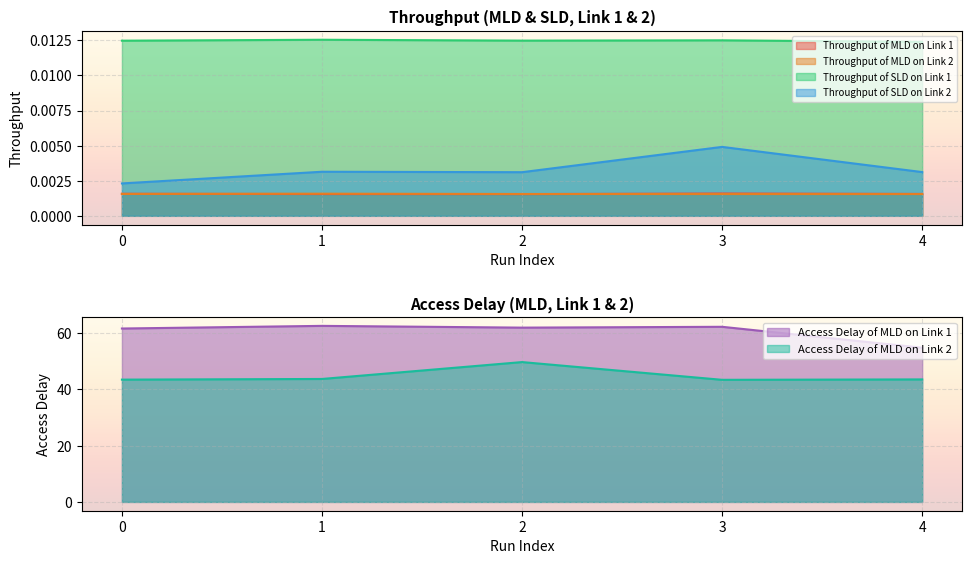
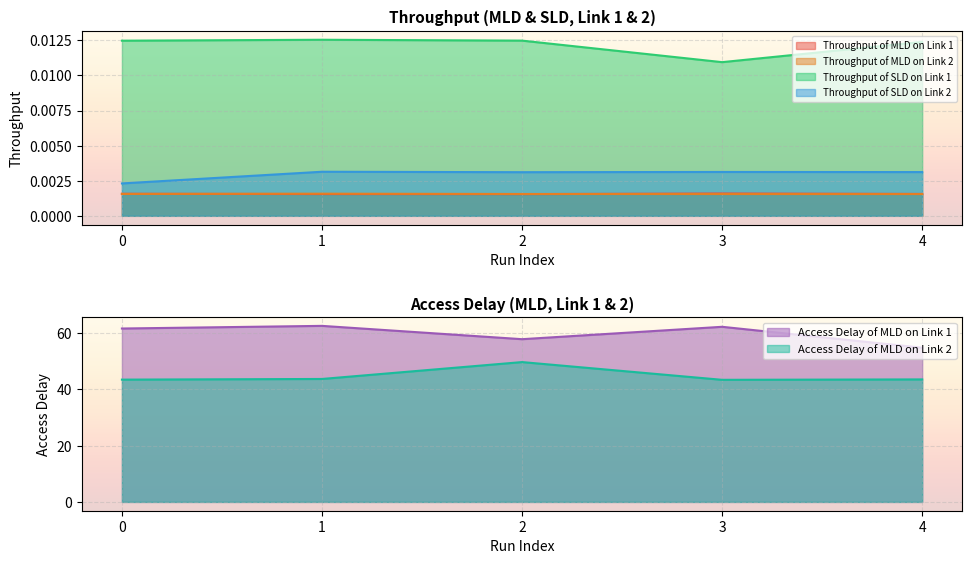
Throughput (MLD & SLD, Link 1 & 2), Throughput of SLD on Link 1, 3: 0.0125 -> 0.0109
Throughput (MLD & SLD, Link 1 & 2), Throughput of SLD on Link 2, 3: 0.0049 -> 0.0031
Access Delay (MLD, Link 1 & 2), Access Delay of MLD on Link 1, 2: 62 -> 58
